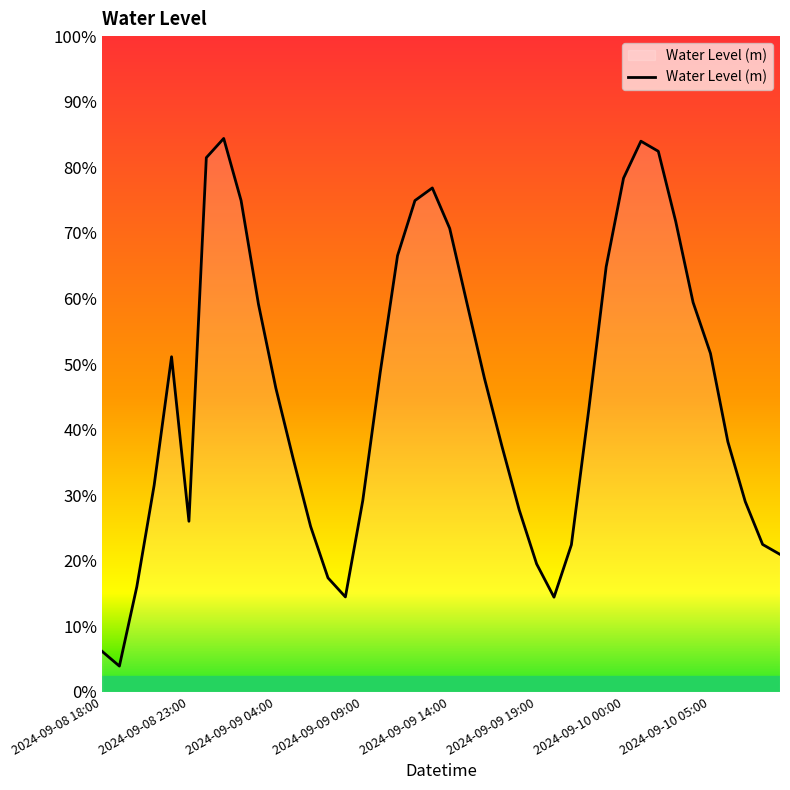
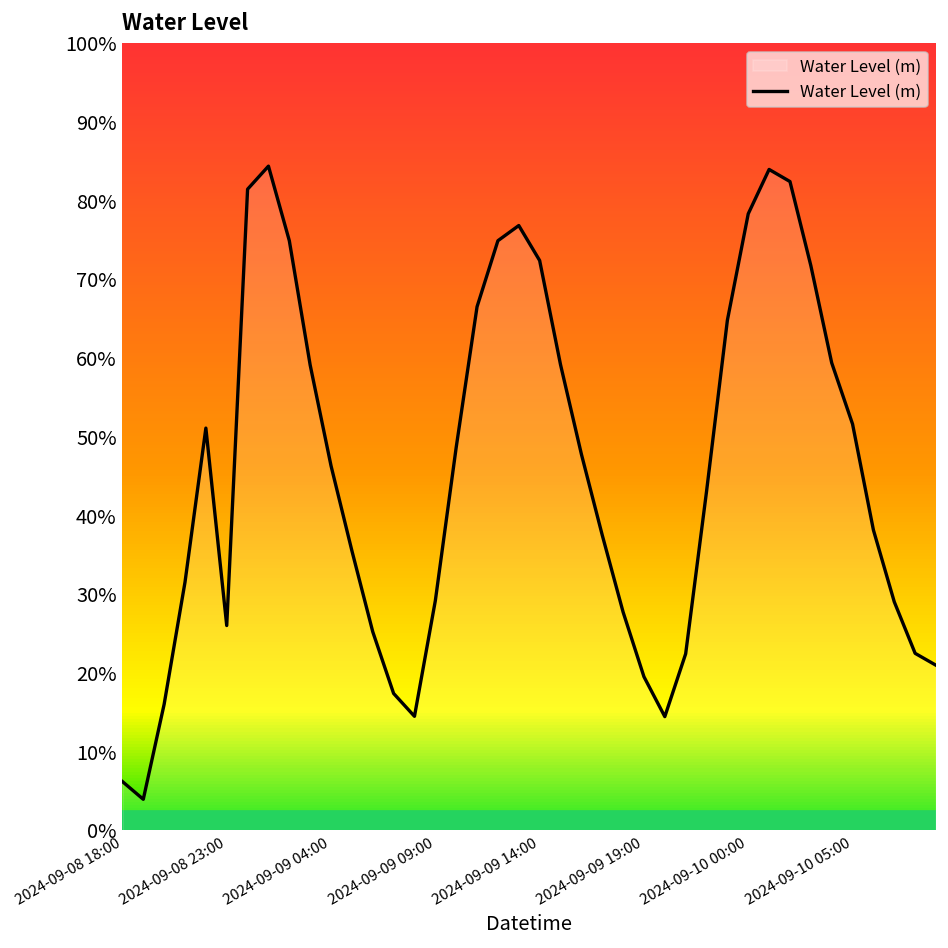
2024-09-09 14:00: 71% -> 72%
